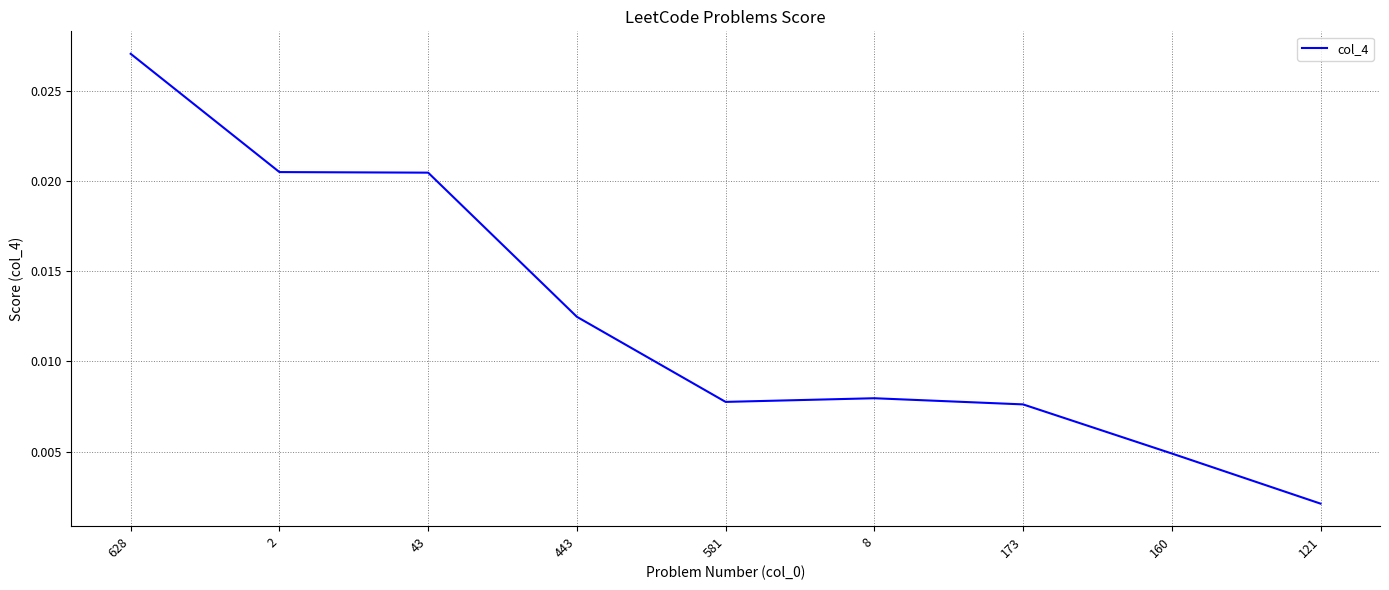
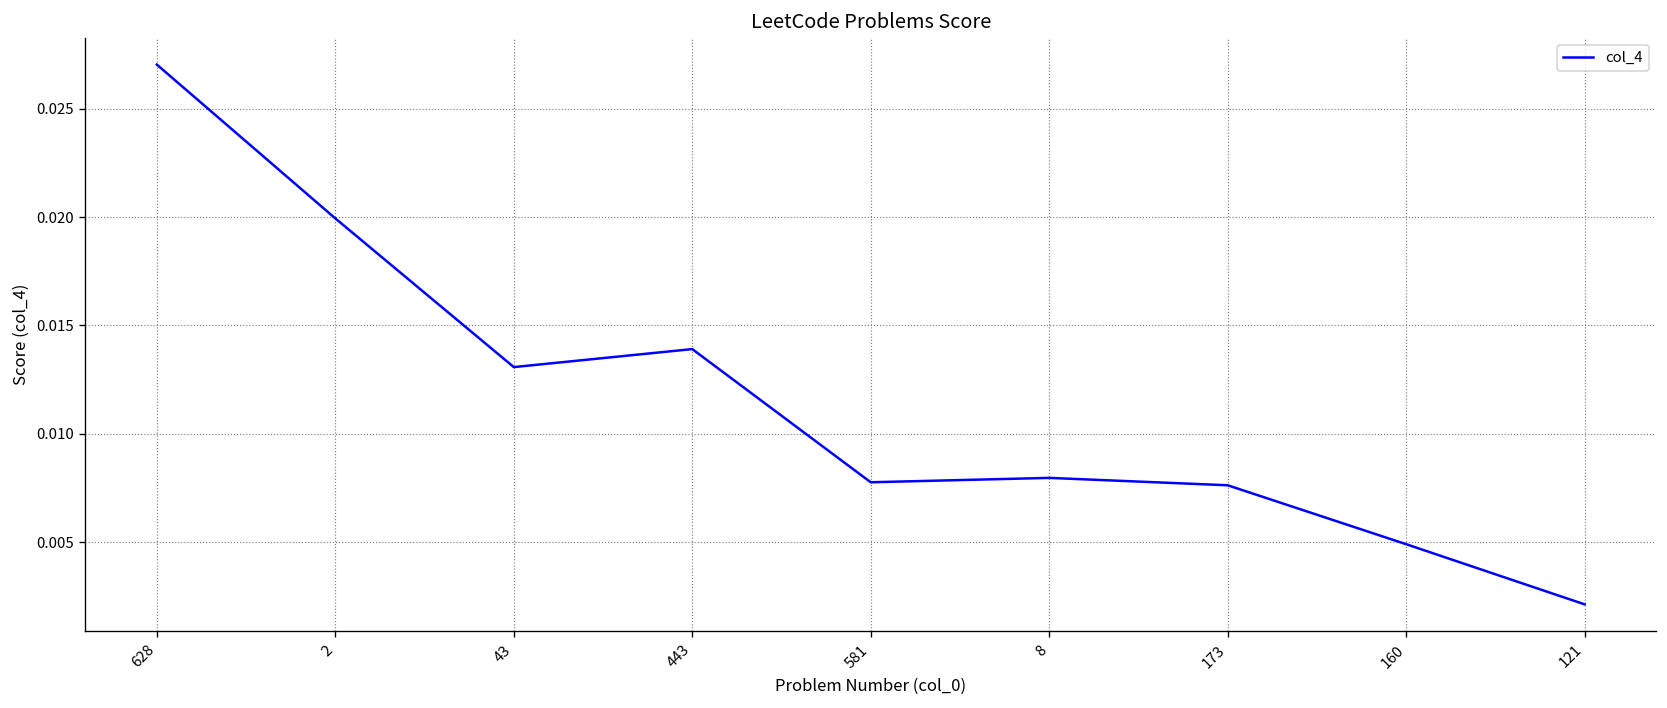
2: 0.0205 -> 0.0199
43: 0.0205 -> 0.0131
443: 0.0125 -> 0.0139
